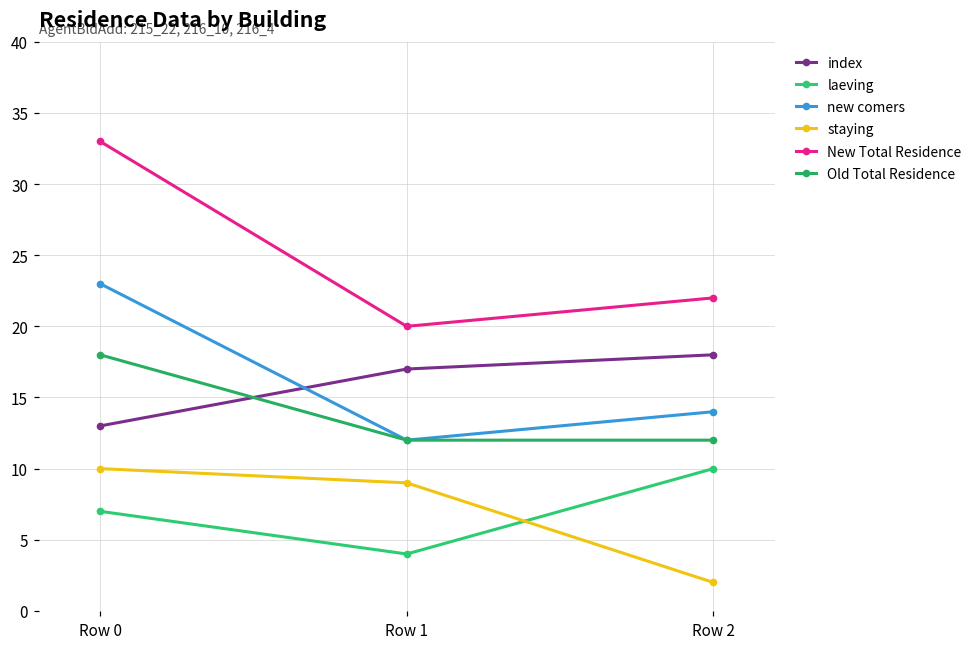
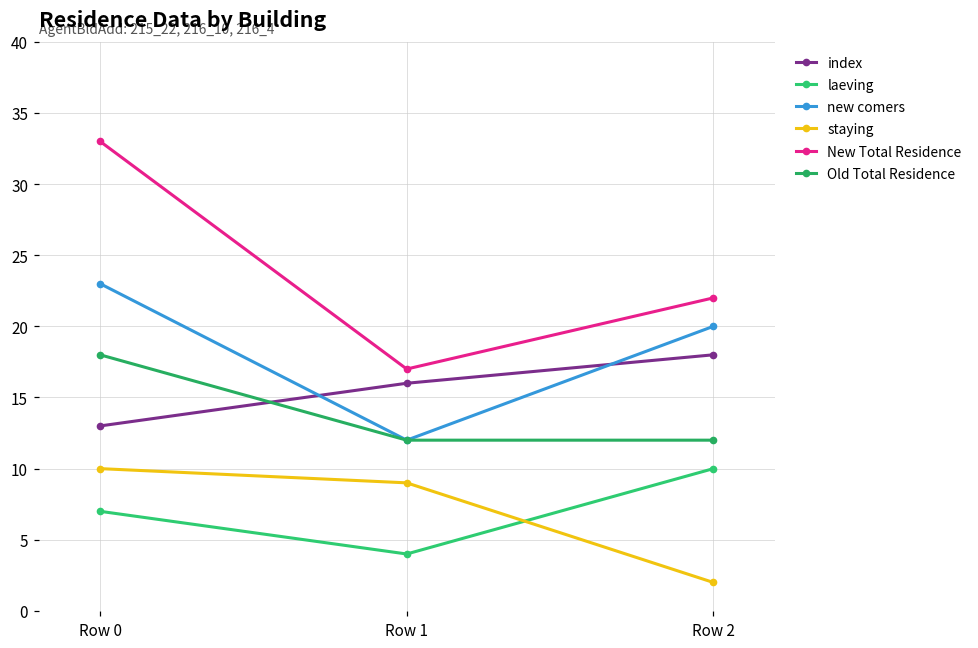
index, Row 1: 17 -> 16
New Total Residence, Row 1: 20 -> 17
new comers, Row 2: 14 -> 20
